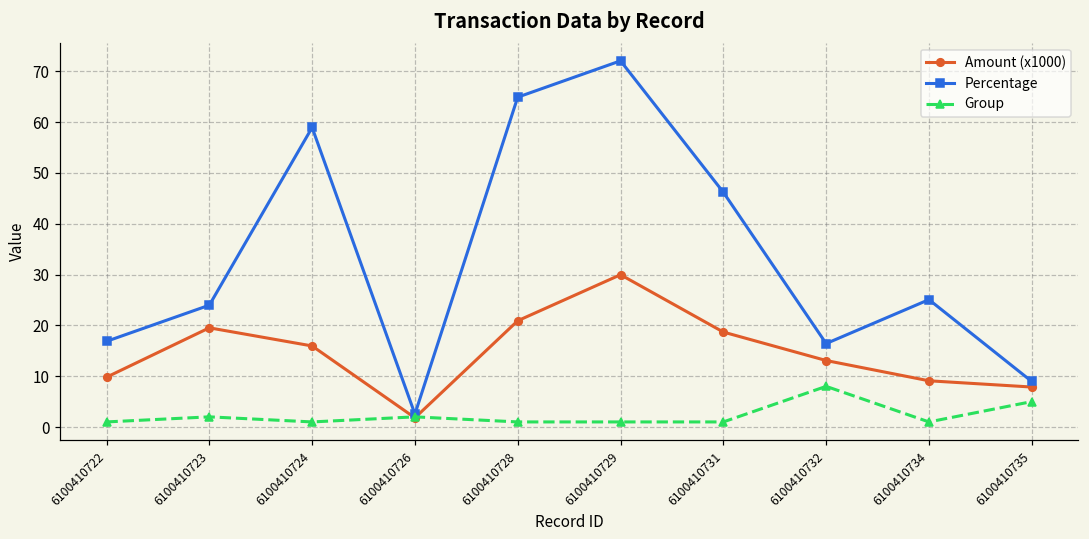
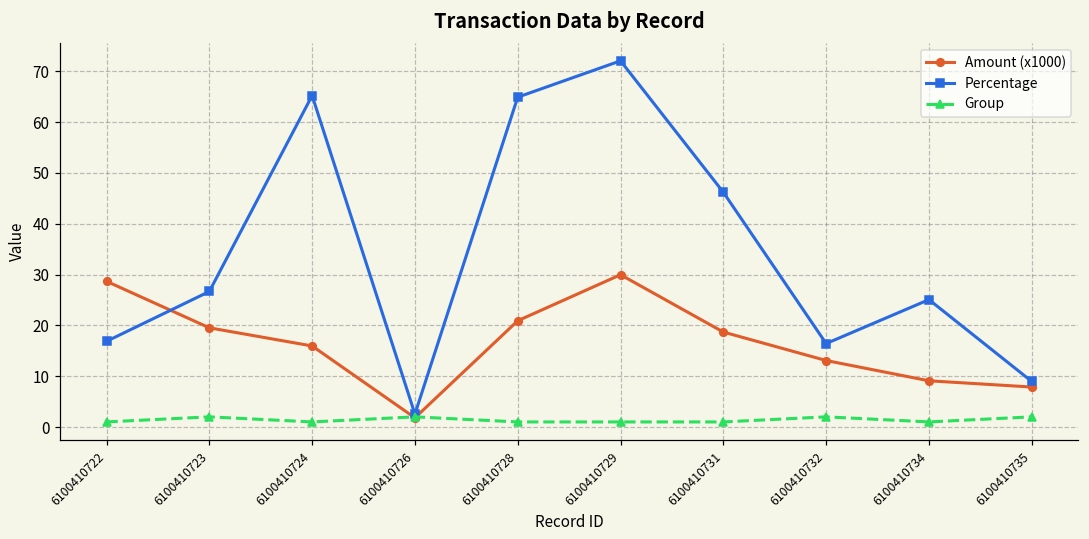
Amount (x1000), 6100410722: 10 -> 29
Percentage, 6100410723: 24 -> 27
Percentage, 6100410724: 59 -> 65
Group, 6100410732: 8 -> 2
Group, 6100410735: 5 -> 2
